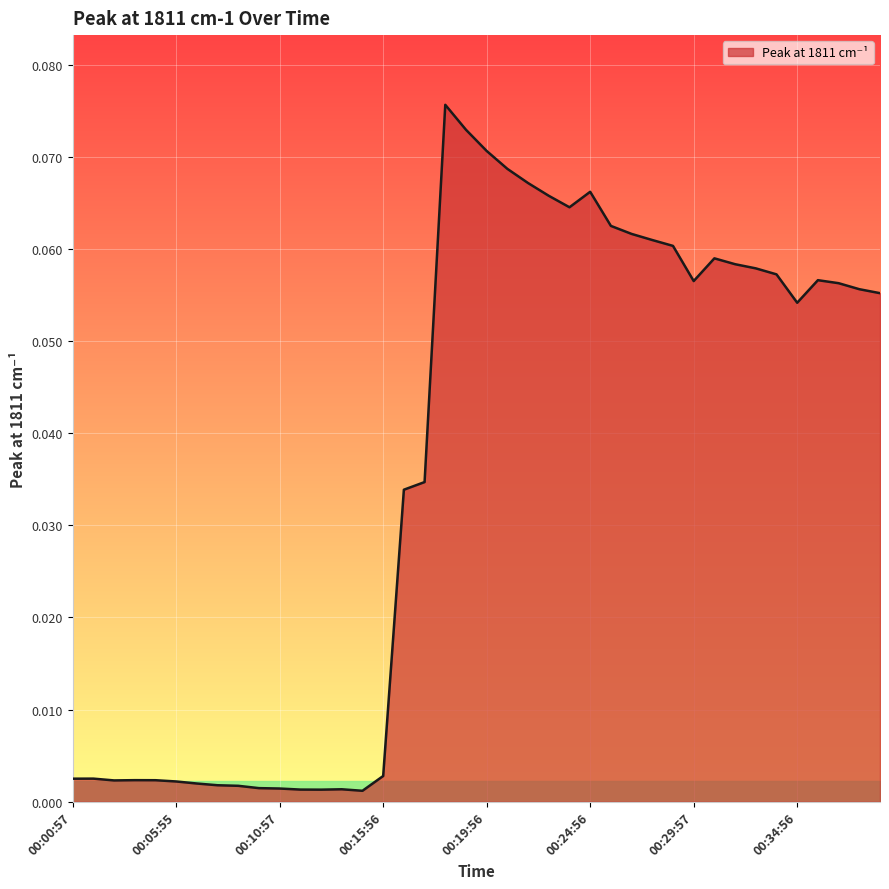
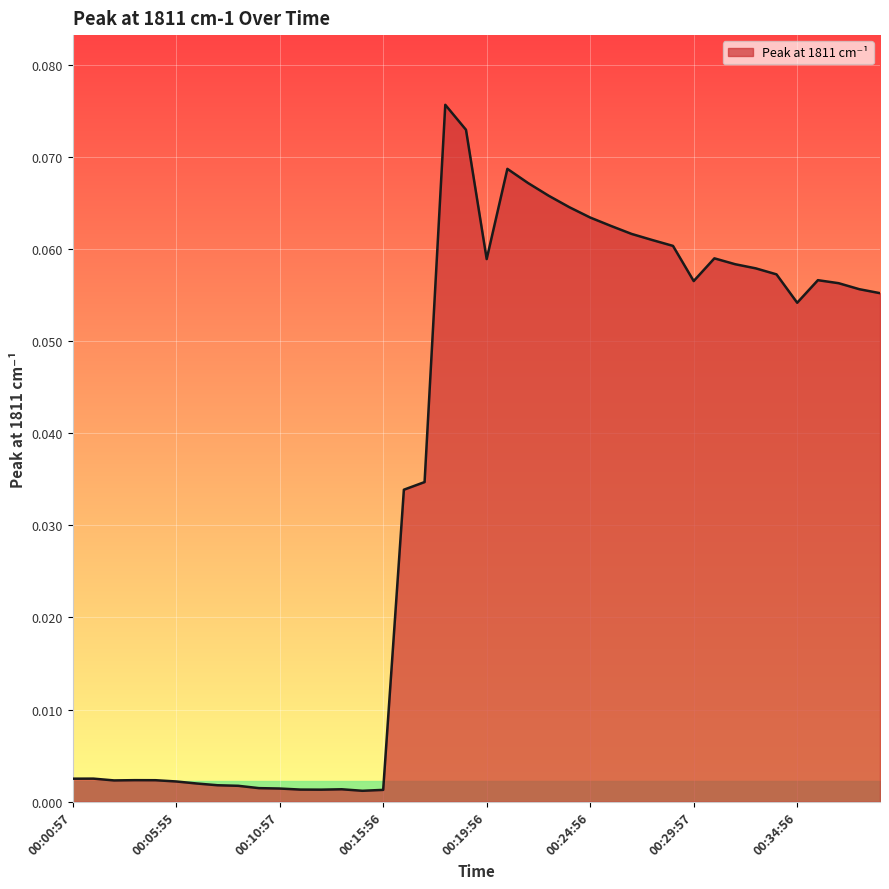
Peak at 1811 cm⁻¹, 00:15:56: 0.003 -> 0.001
Peak at 1811 cm⁻¹, 00:19:56: 0.071 -> 0.059
Peak at 1811 cm⁻¹, 00:24:56: 0.066 -> 0.063
